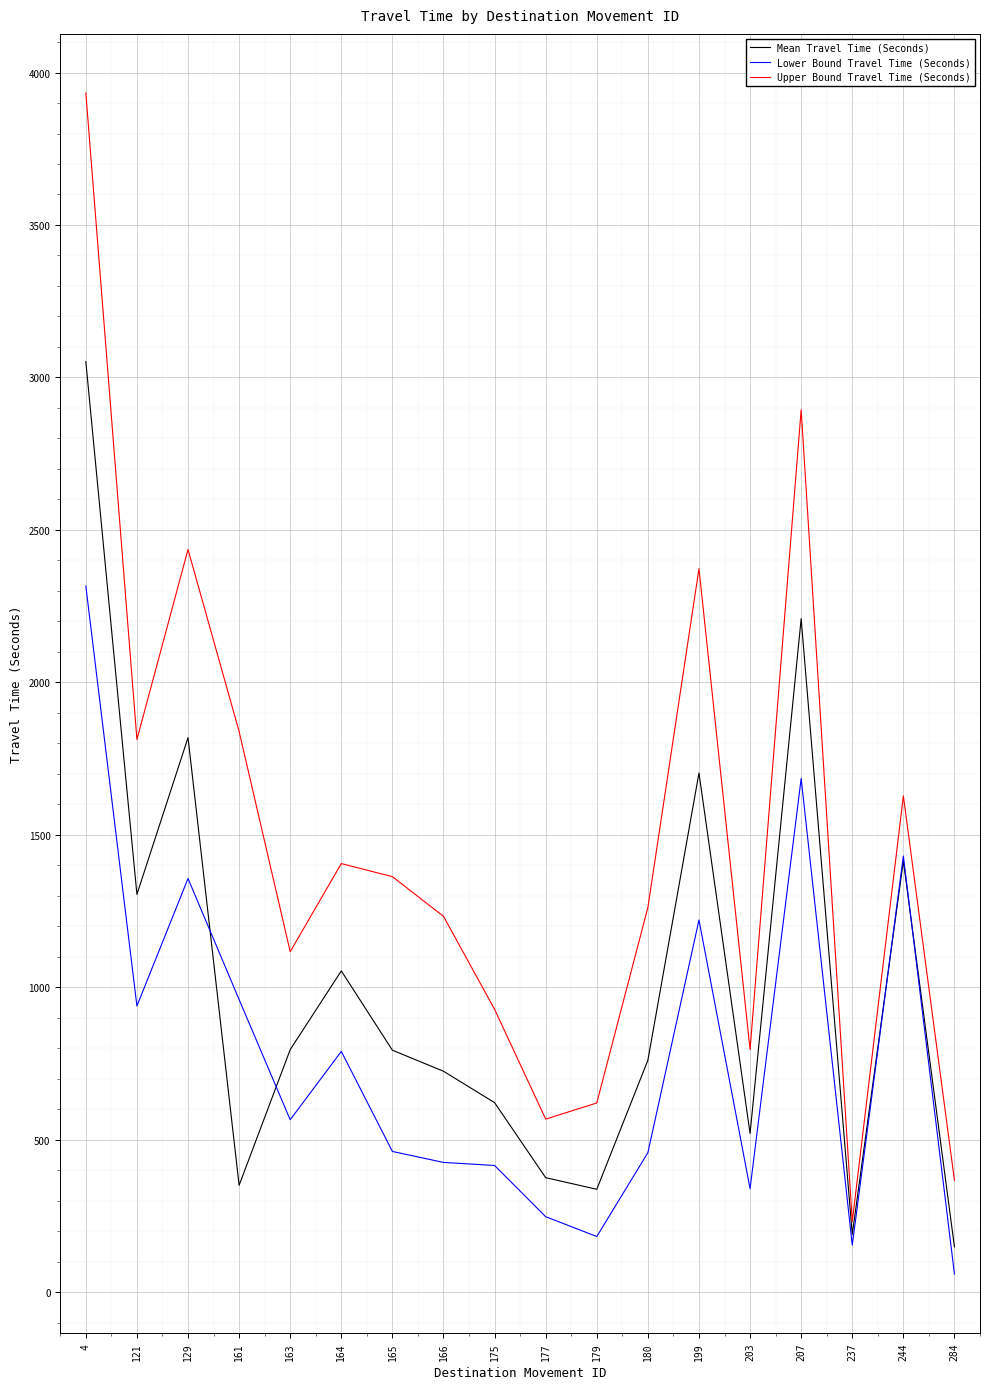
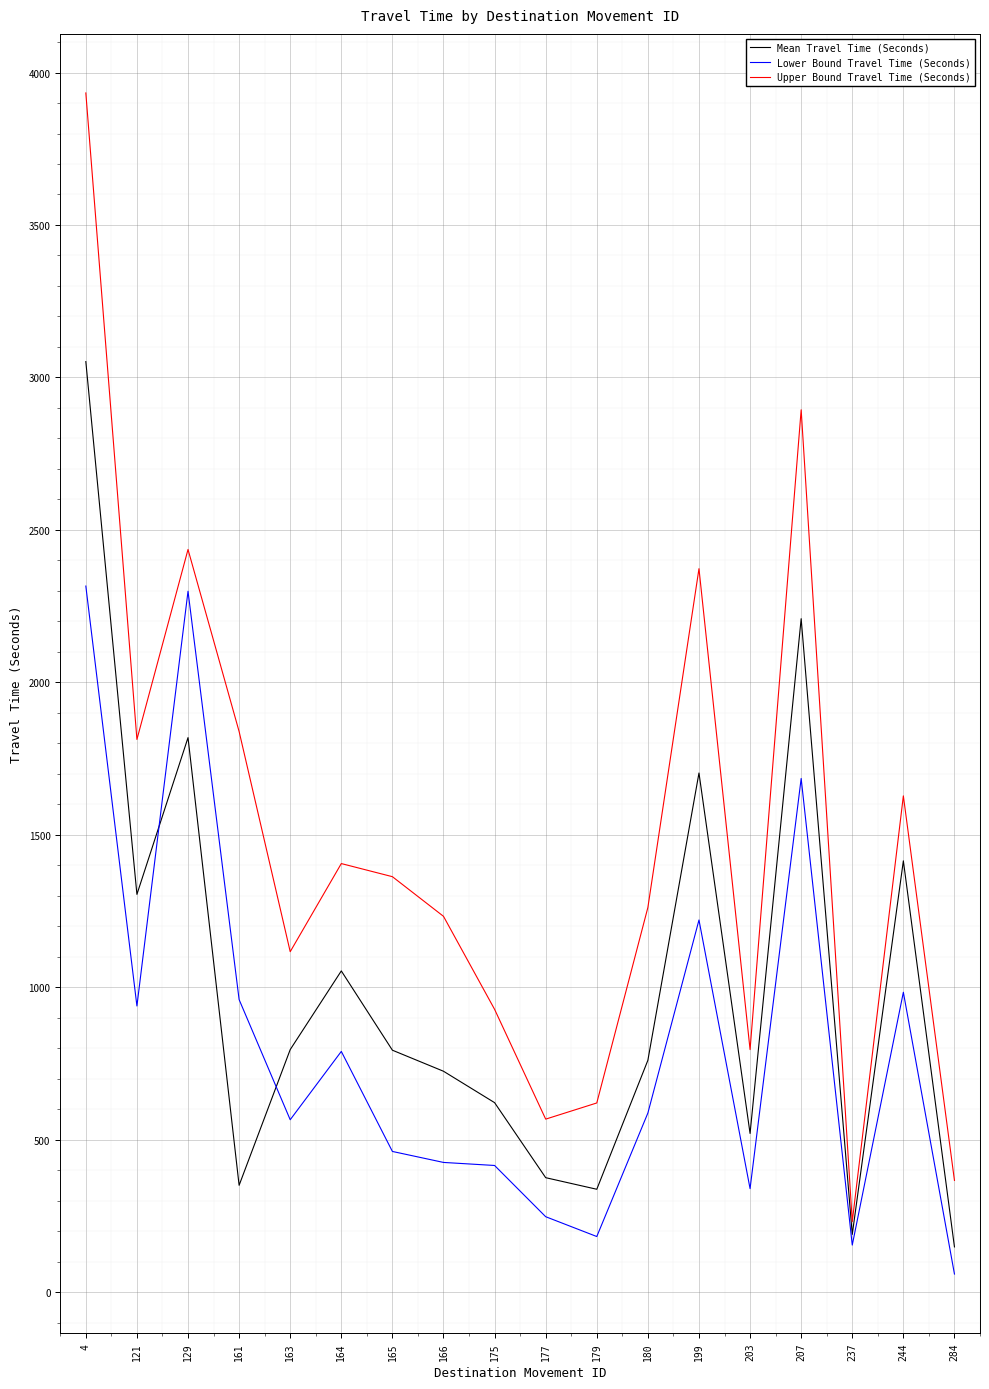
Lower Bound Travel Time (Seconds), 129: 1360 -> 2300
Lower Bound Travel Time (Seconds), 180: 460 -> 590
Lower Bound Travel Time (Seconds), 244: 1430 -> 980
